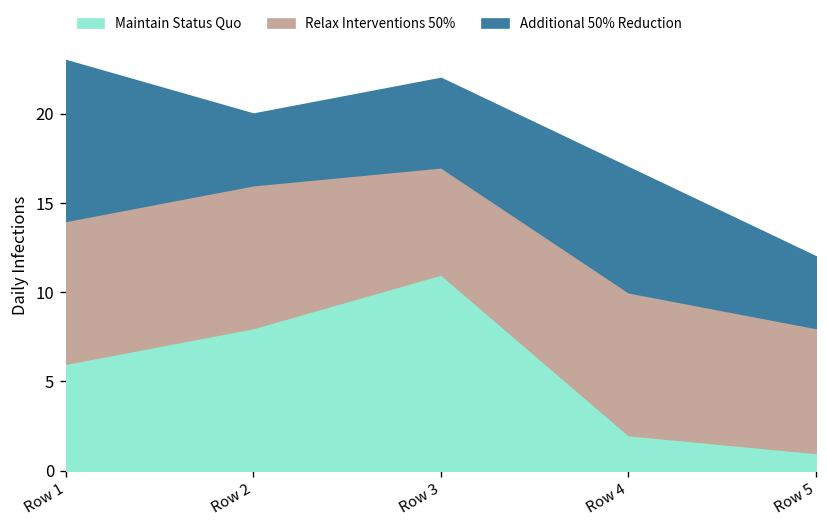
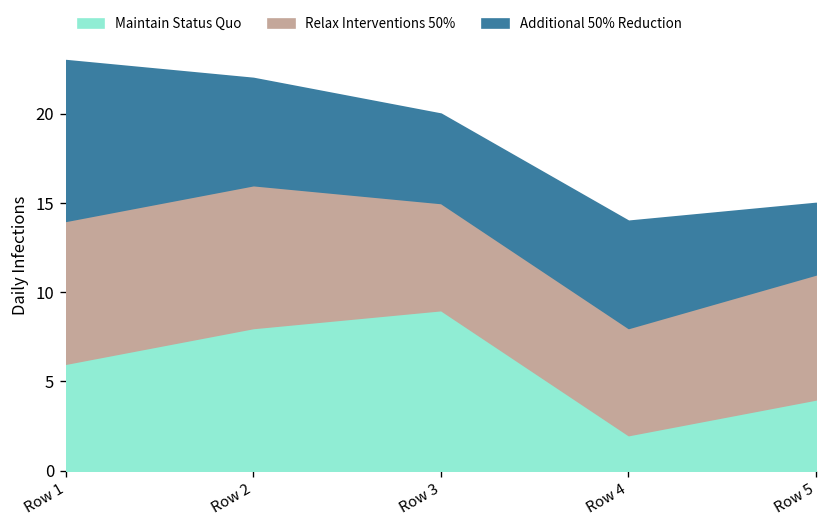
Additional 50% Reduction, Row 2: 4 -> 6
Maintain Status Quo, Row 3: 11 -> 9
Relax Interventions 50%, Row 4: 8 -> 6
Additional 50% Reduction, Row 4: 7 -> 6
Maintain Status Quo, Row 5: 1 -> 4
